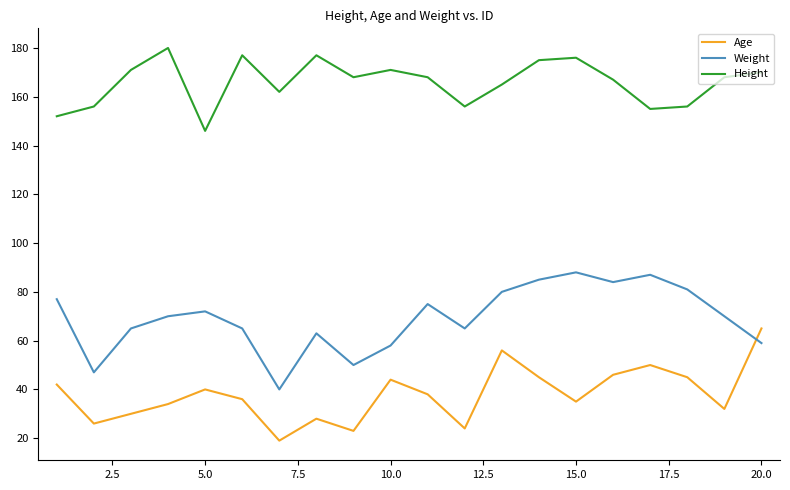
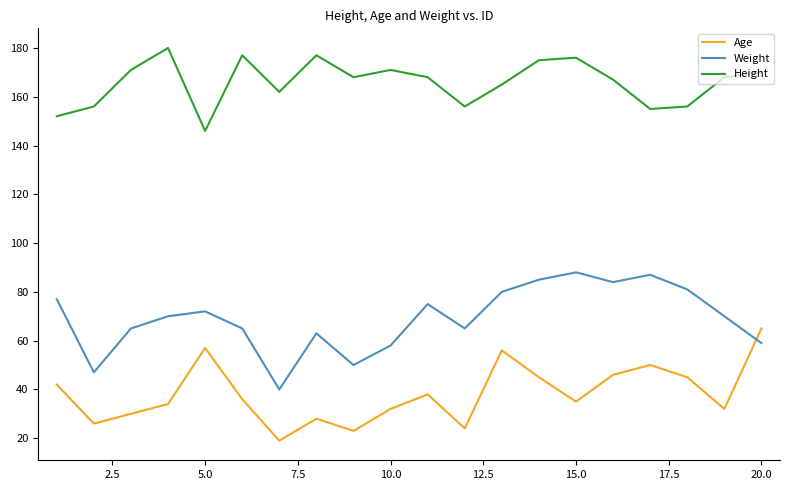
Age, 5.0: 40 -> 57
Age, 10.0: 44 -> 32
